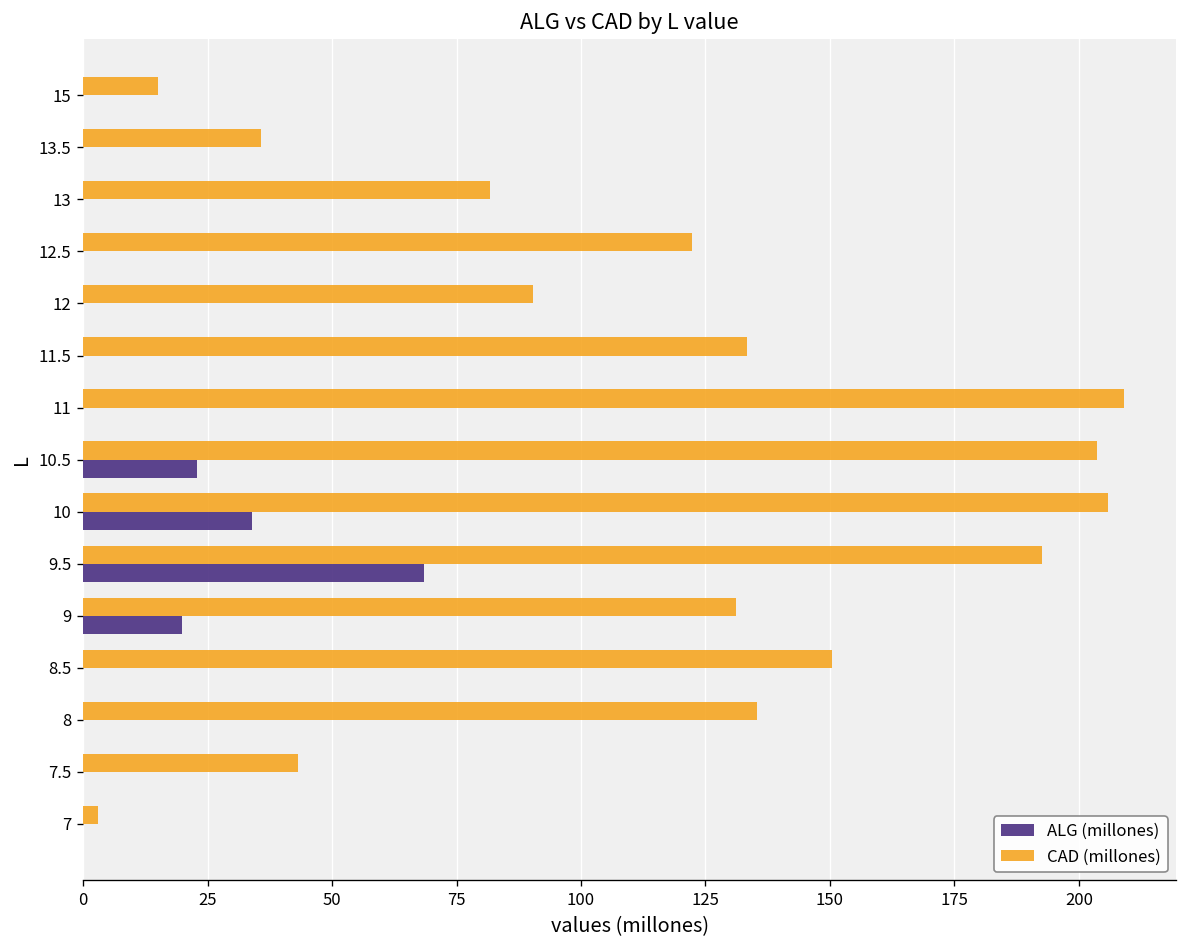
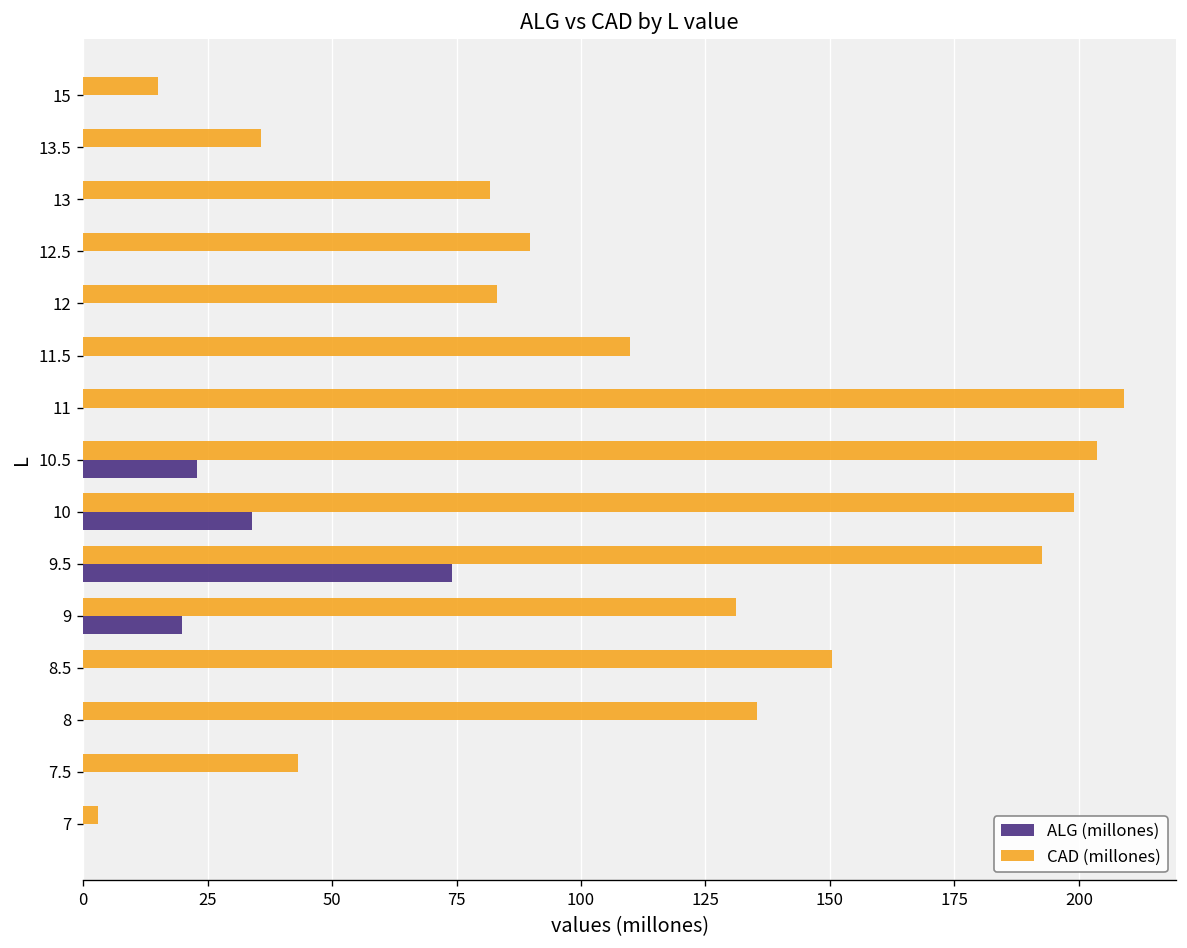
CAD (millones), 12.5: 122 -> 90
CAD (millones), 12: 90 -> 83
CAD (millones), 11.5: 133 -> 110
CAD (millones), 10: 206 -> 199
ALG (millones), 9.5: 68 -> 74
